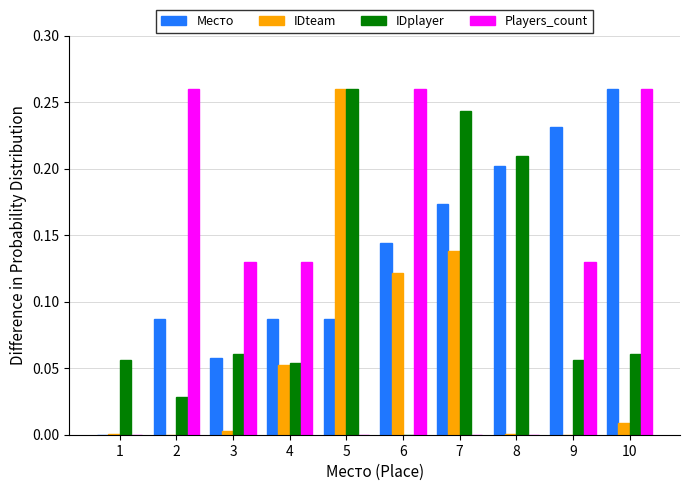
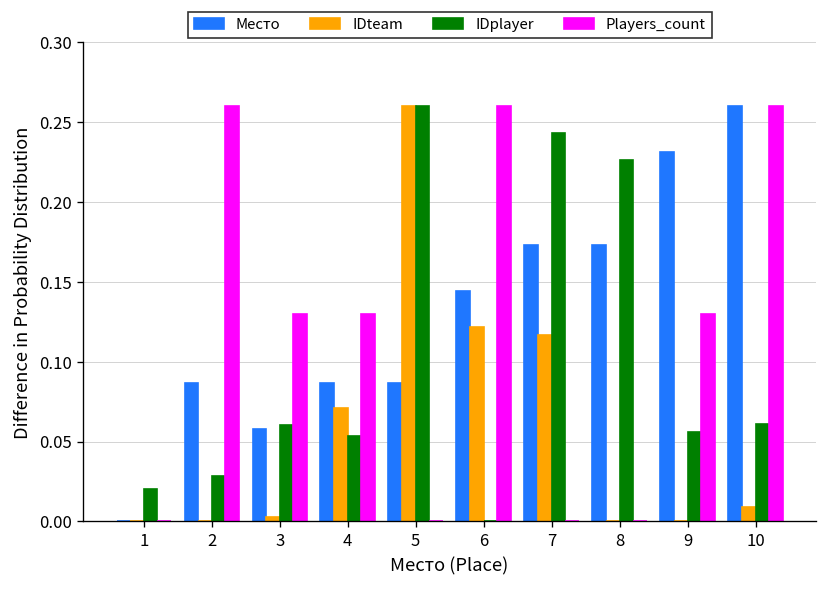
IDplayer, 1: 0.056 -> 0.021
IDteam, 4: 0.053 -> 0.071
IDteam, 7: 0.138 -> 0.117
Место, 8: 0.202 -> 0.173
IDplayer, 8: 0.209 -> 0.226
